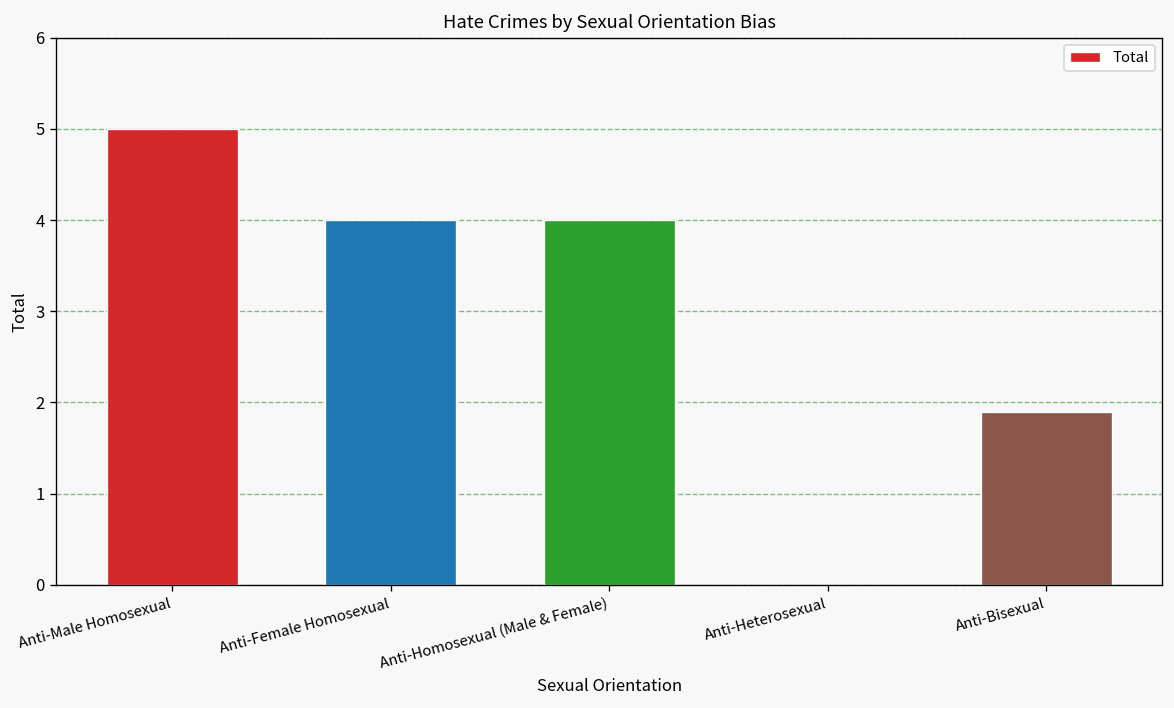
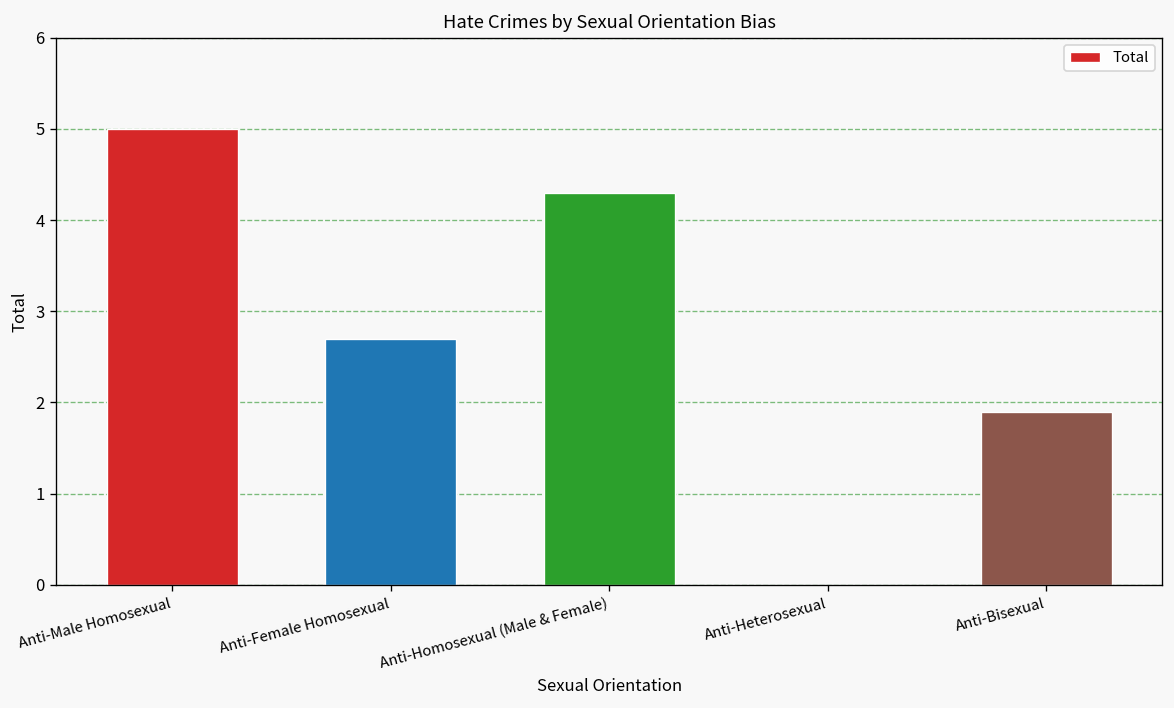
Anti-Female Homosexual: 4.0 -> 2.7
Anti-Homosexual (Male & Female): 4.0 -> 4.3
